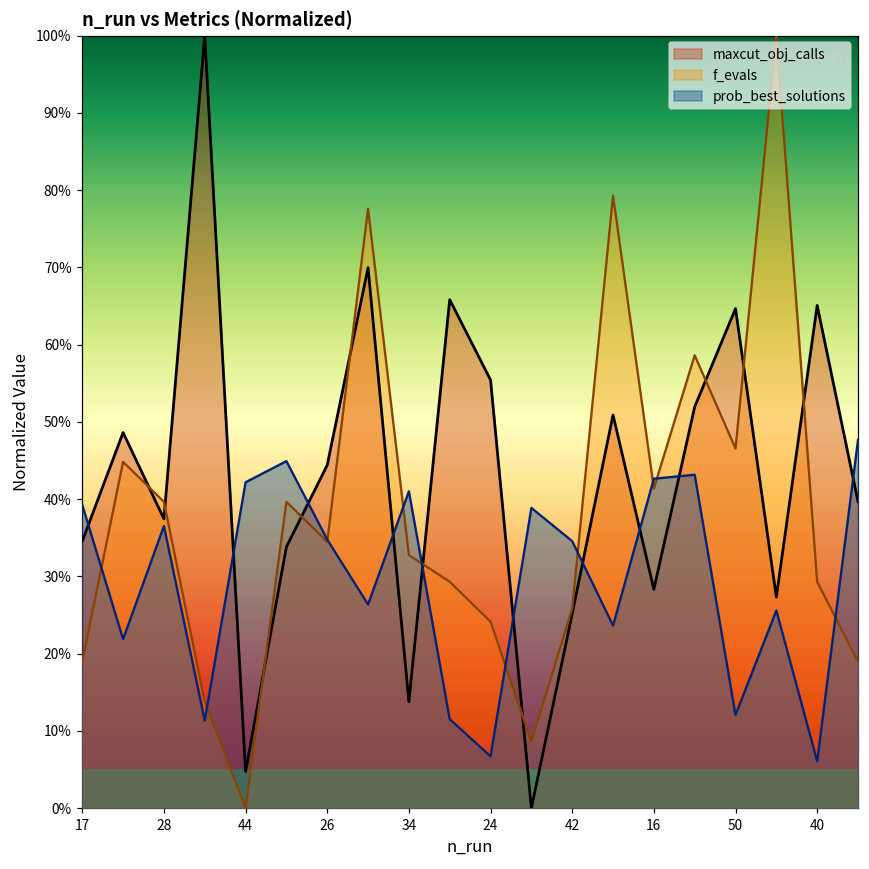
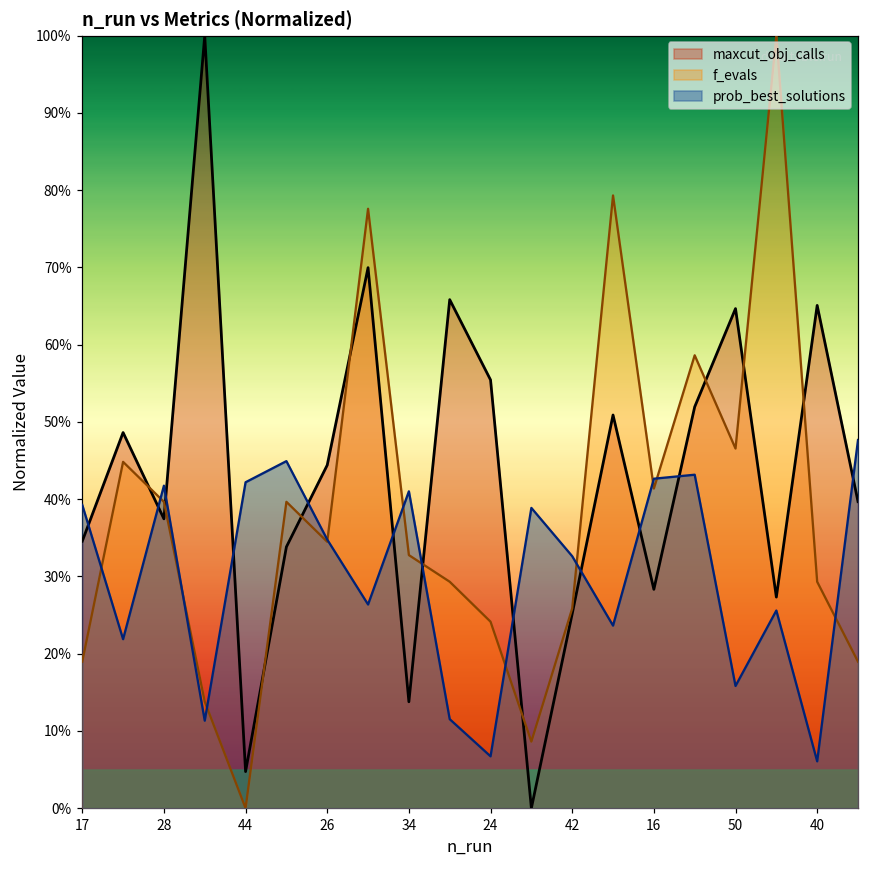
prob_best_solutions, 28: 37% -> 42%
prob_best_solutions, 42: 35% -> 33%
prob_best_solutions, 50: 12% -> 16%
